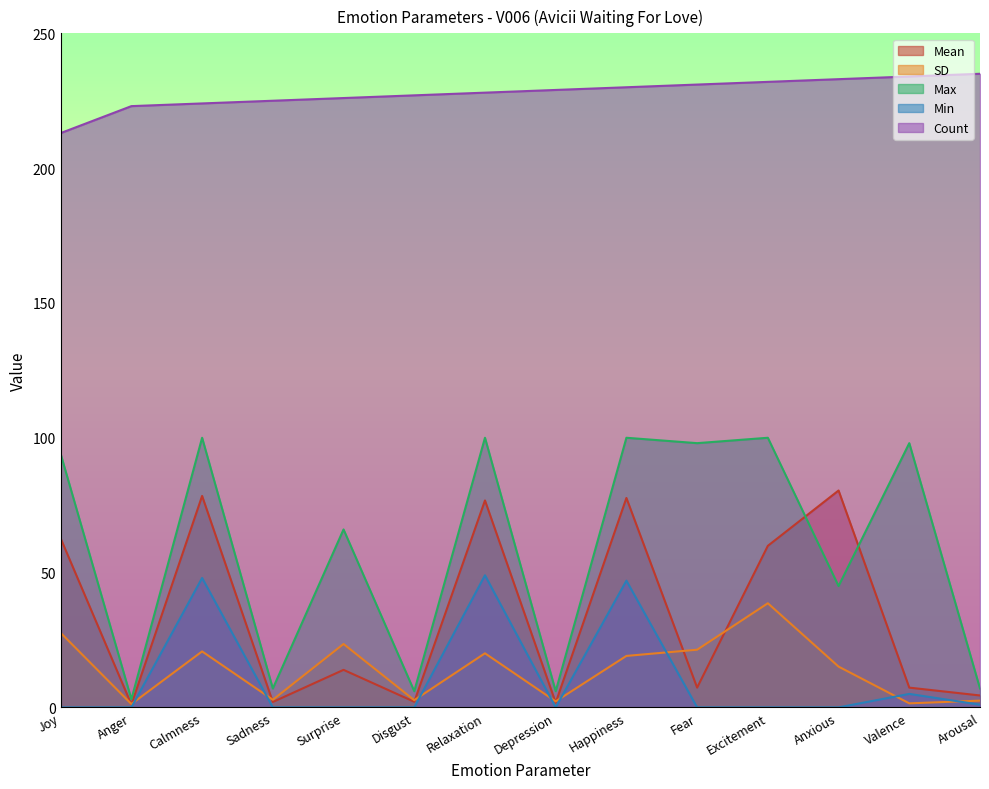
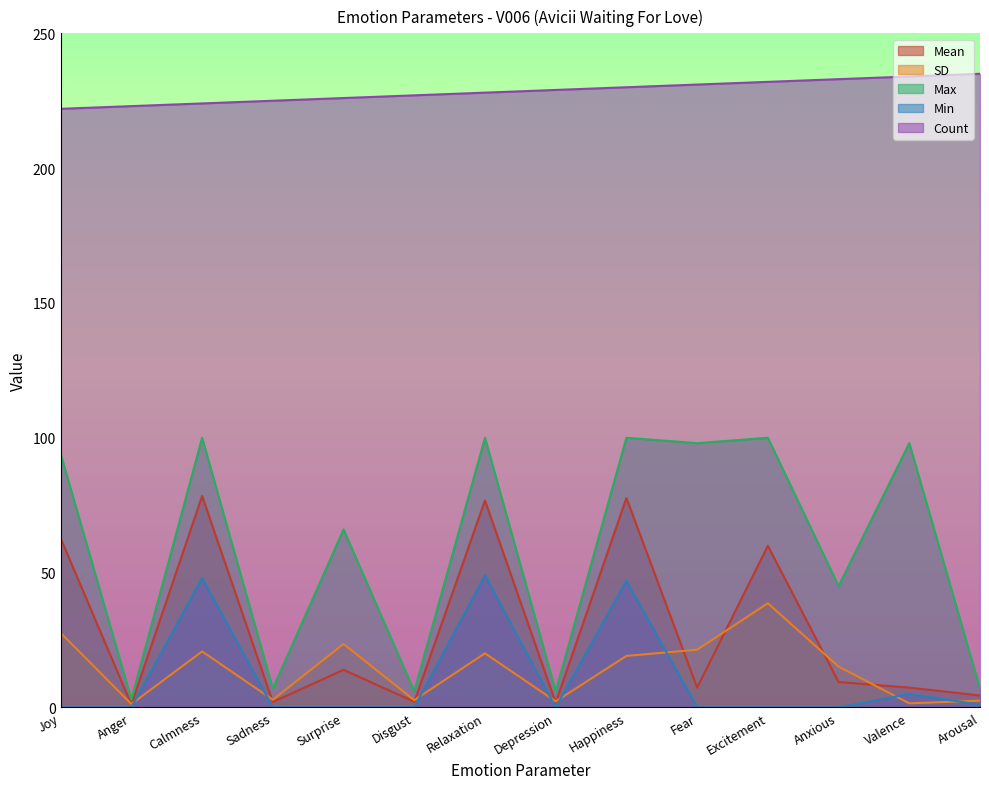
Count, Joy: 213 -> 222
Mean, Anxious: 80 -> 9
